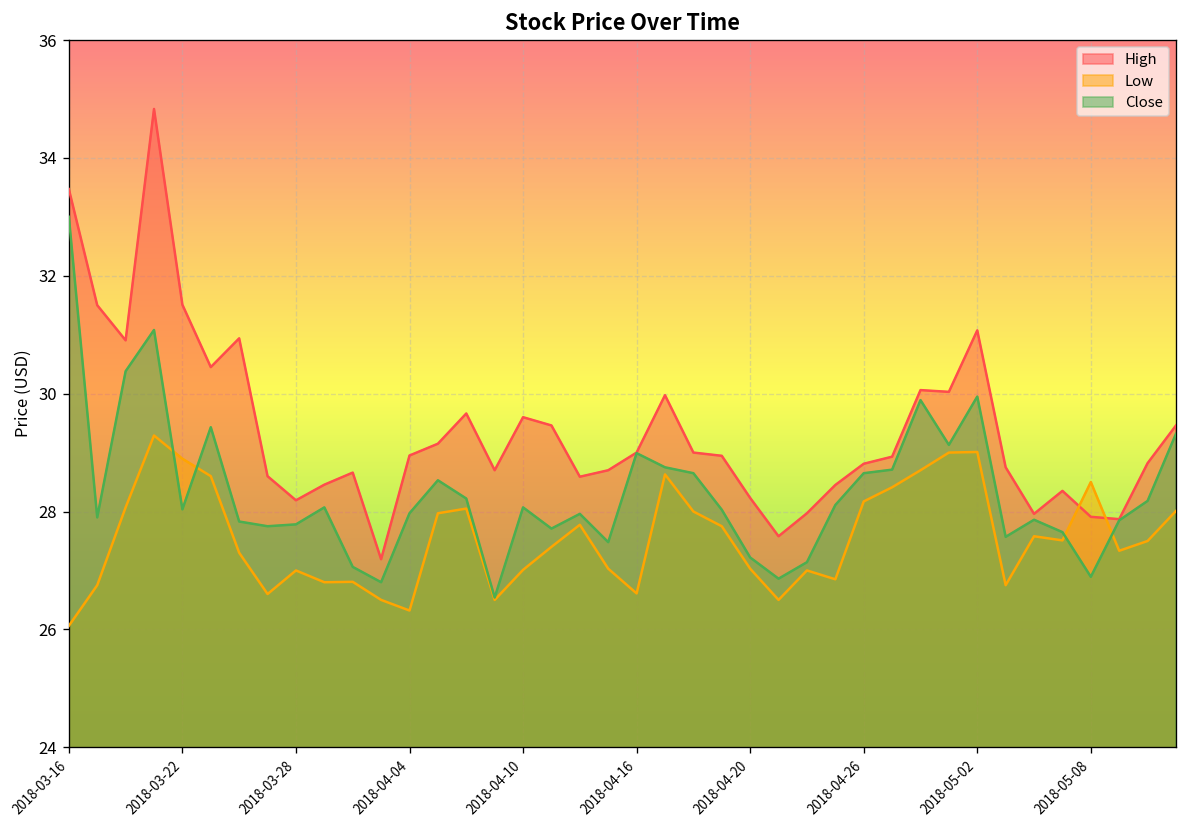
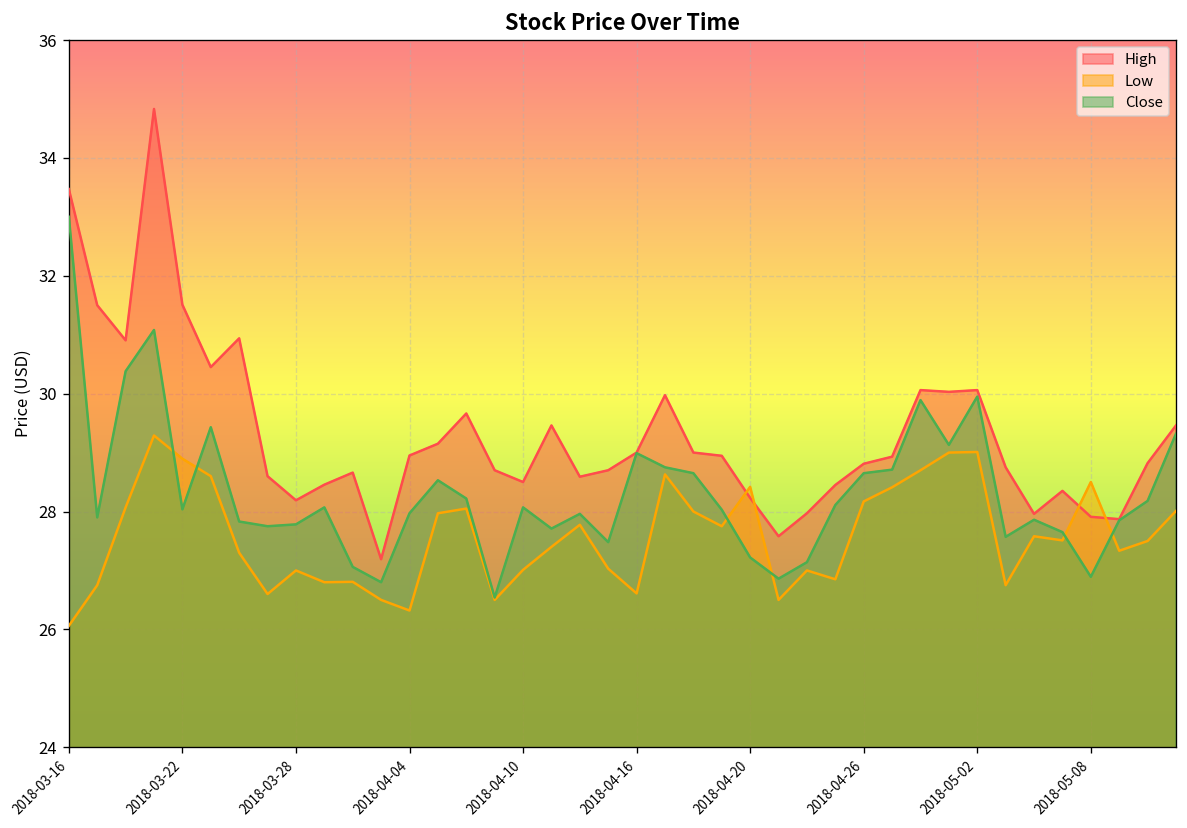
High, 2018-04-10: 29.6 -> 28.5
Low, 2018-04-20: 27.0 -> 28.4
High, 2018-05-02: 31.1 -> 30.1
